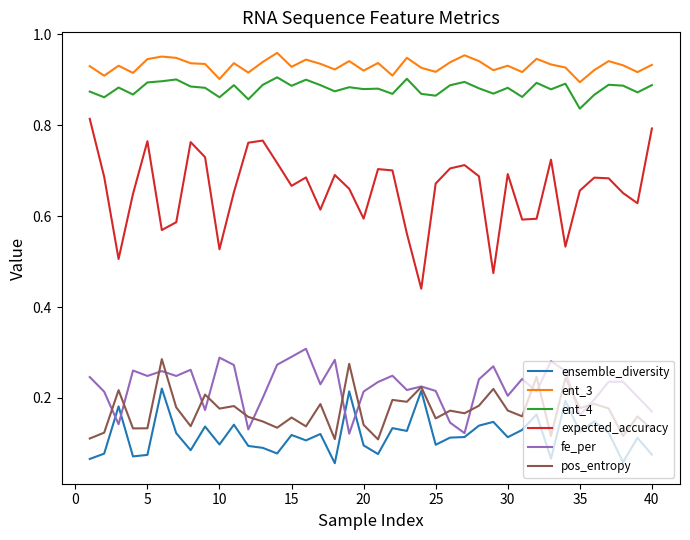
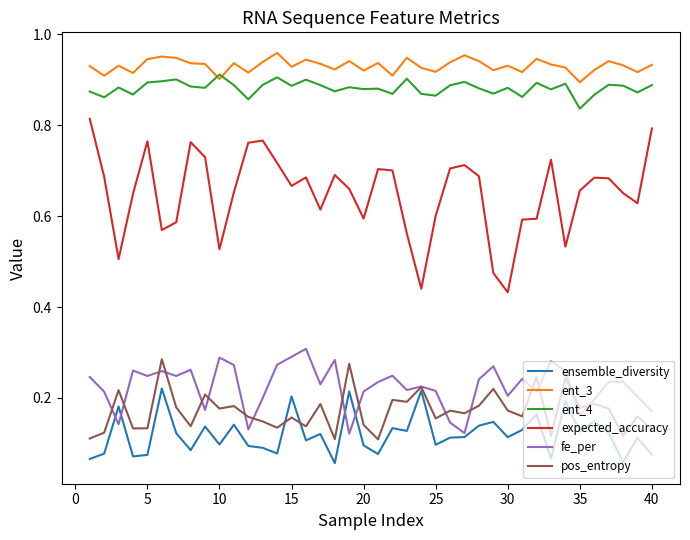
ent_4, 10: 0.86 -> 0.91
ensemble_diversity, 15: 0.12 -> 0.20
expected_accuracy, 25: 0.67 -> 0.60
expected_accuracy, 30: 0.69 -> 0.43
